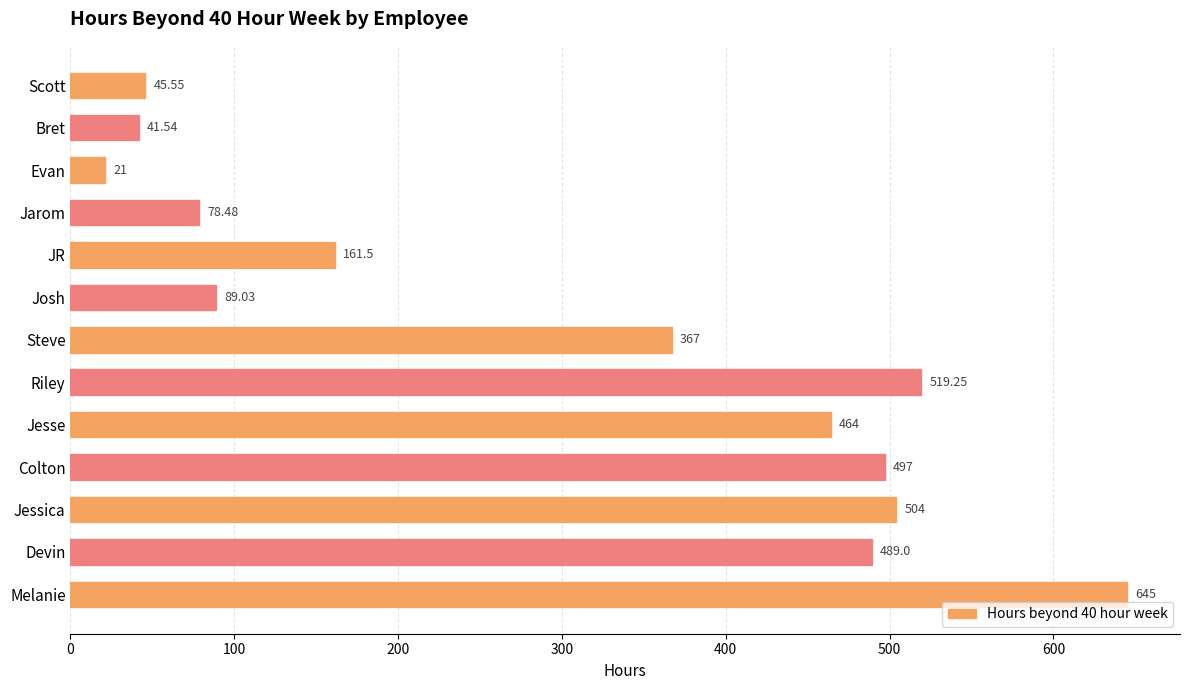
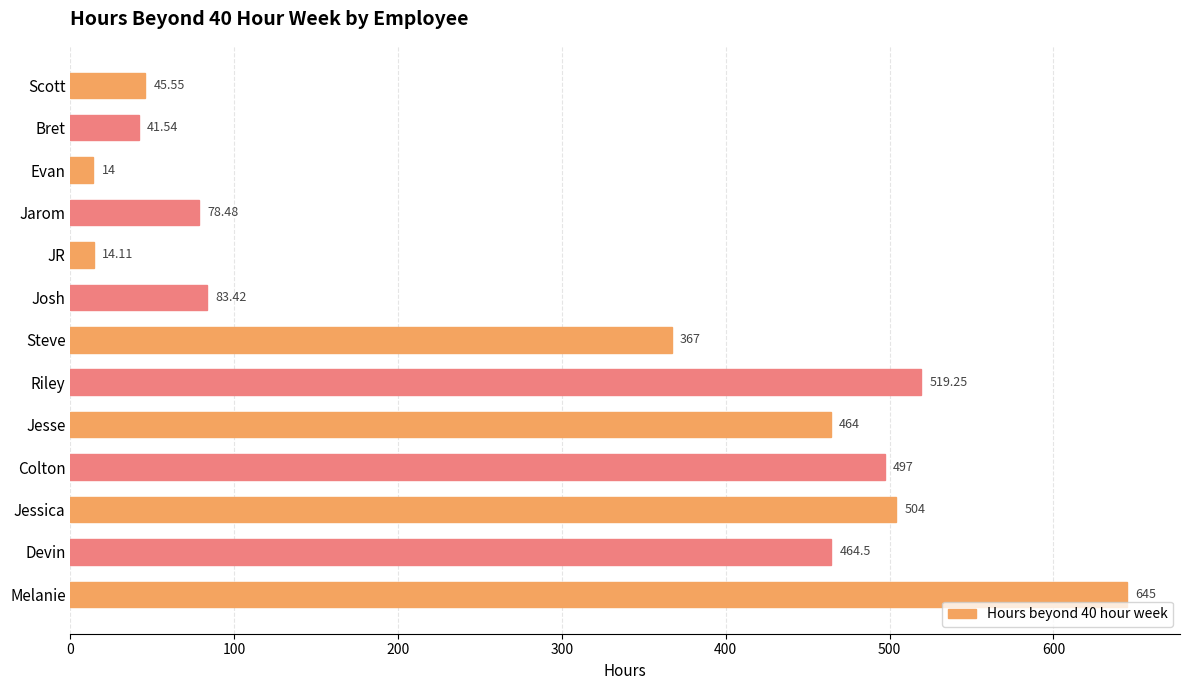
Evan: 21 -> 14
JR: 161.5 -> 14.11
Josh: 89.03 -> 83.42
Devin: 489.0 -> 464.5
